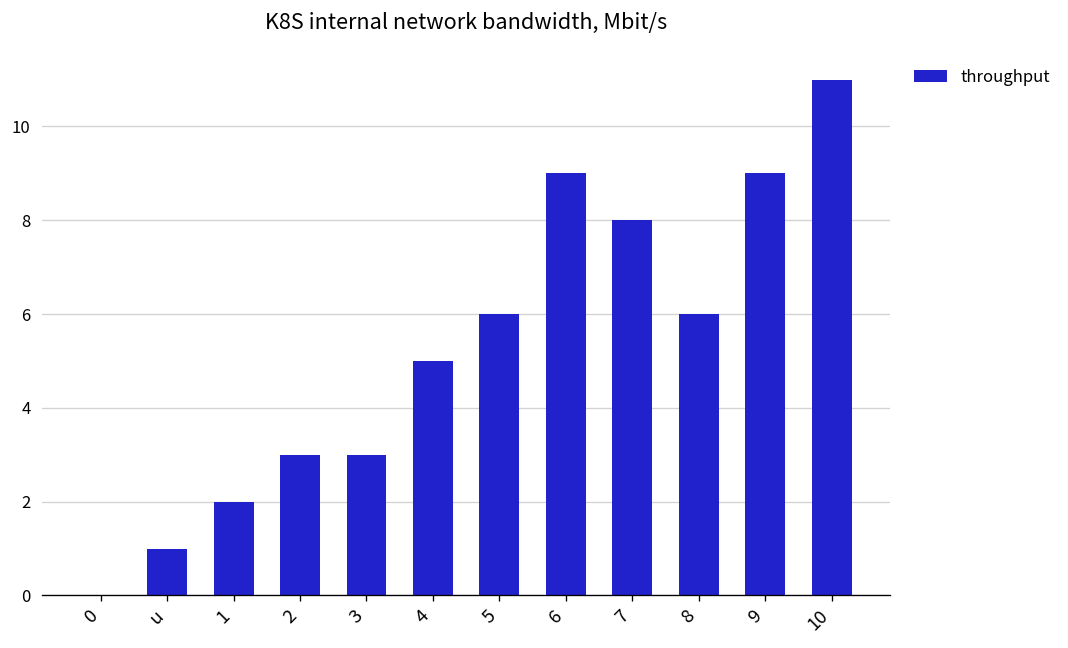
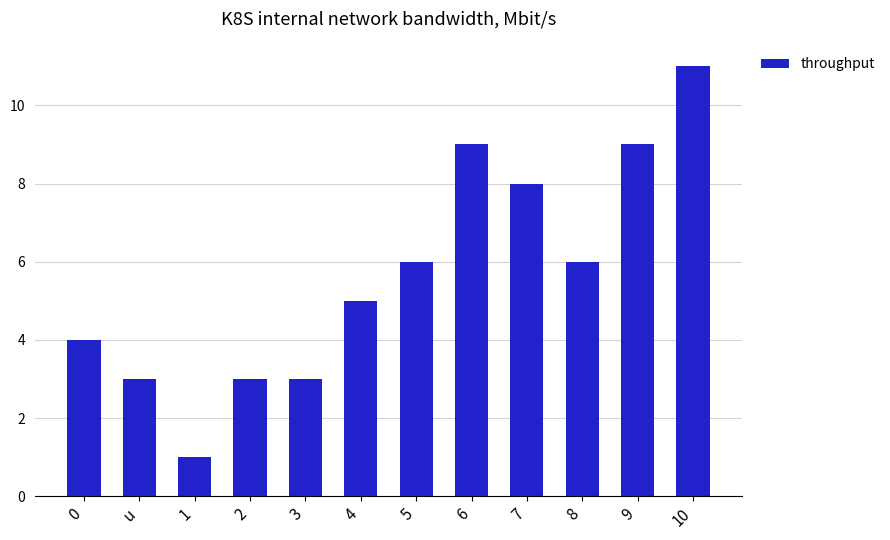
0: 0 -> 4
u: 1 -> 3
1: 2 -> 1
